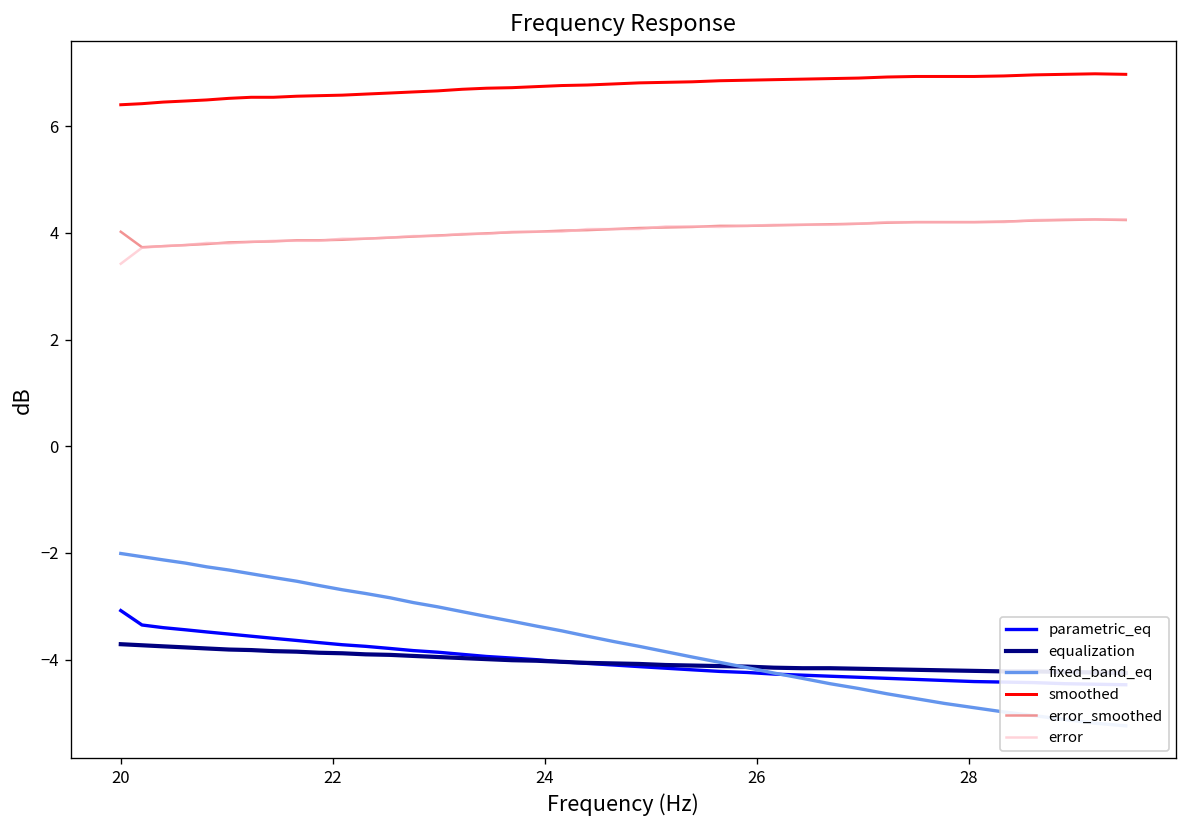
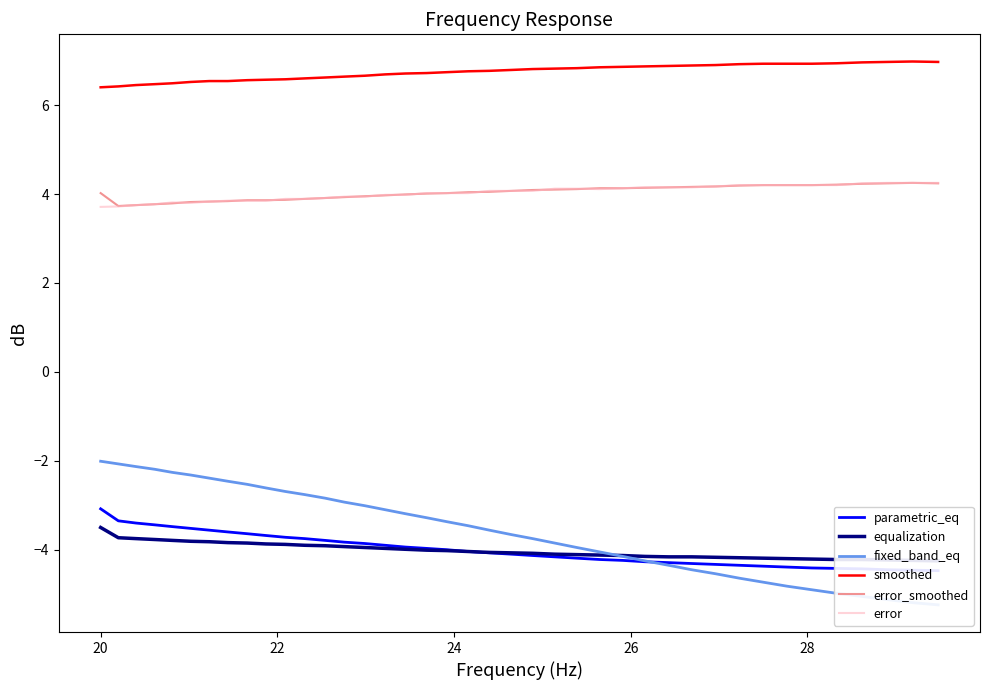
equalization, 20: -3.7 -> -3.5
error, 20: 3.4 -> 3.7
